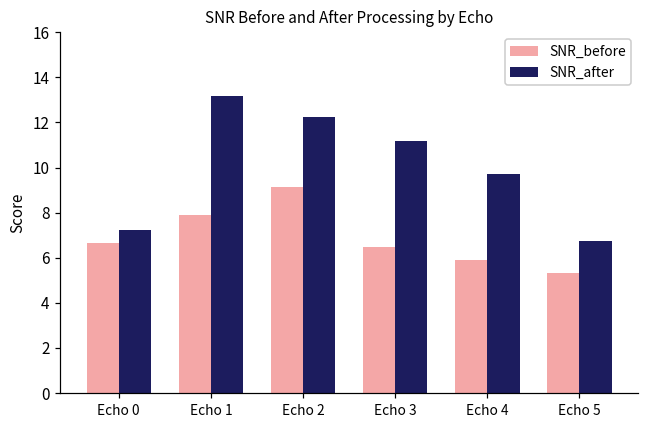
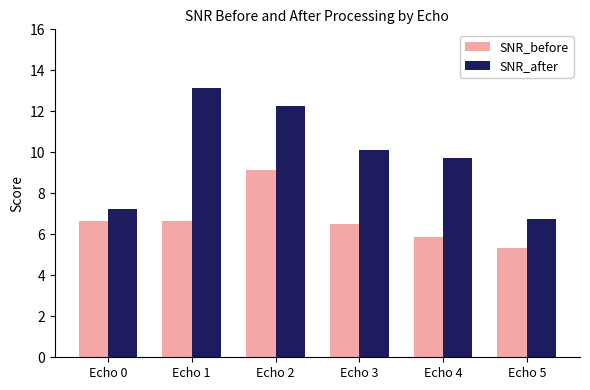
SNR_before, Echo 1: 7.9 -> 6.7
SNR_after, Echo 3: 11.2 -> 10.1
